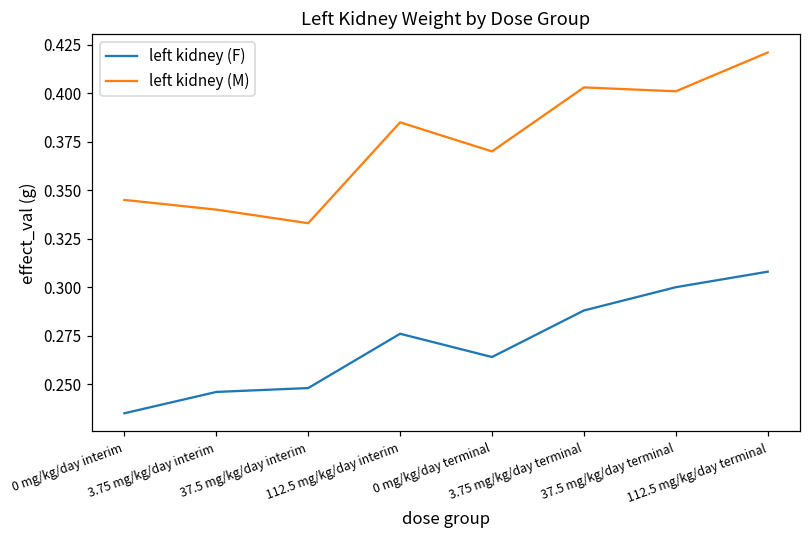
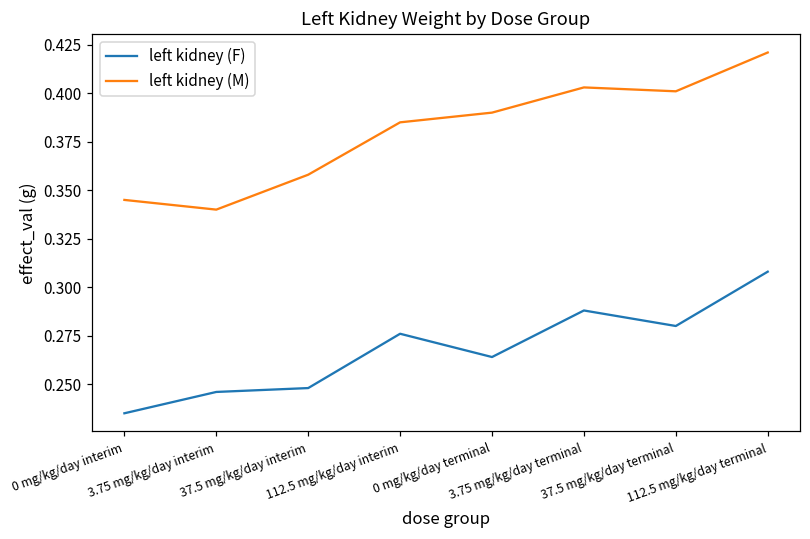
left kidney (M), 37.5 mg/kg/day interim: 0.333 -> 0.358
left kidney (M), 0 mg/kg/day terminal: 0.37 -> 0.39
left kidney (F), 37.5 mg/kg/day terminal: 0.30 -> 0.28
